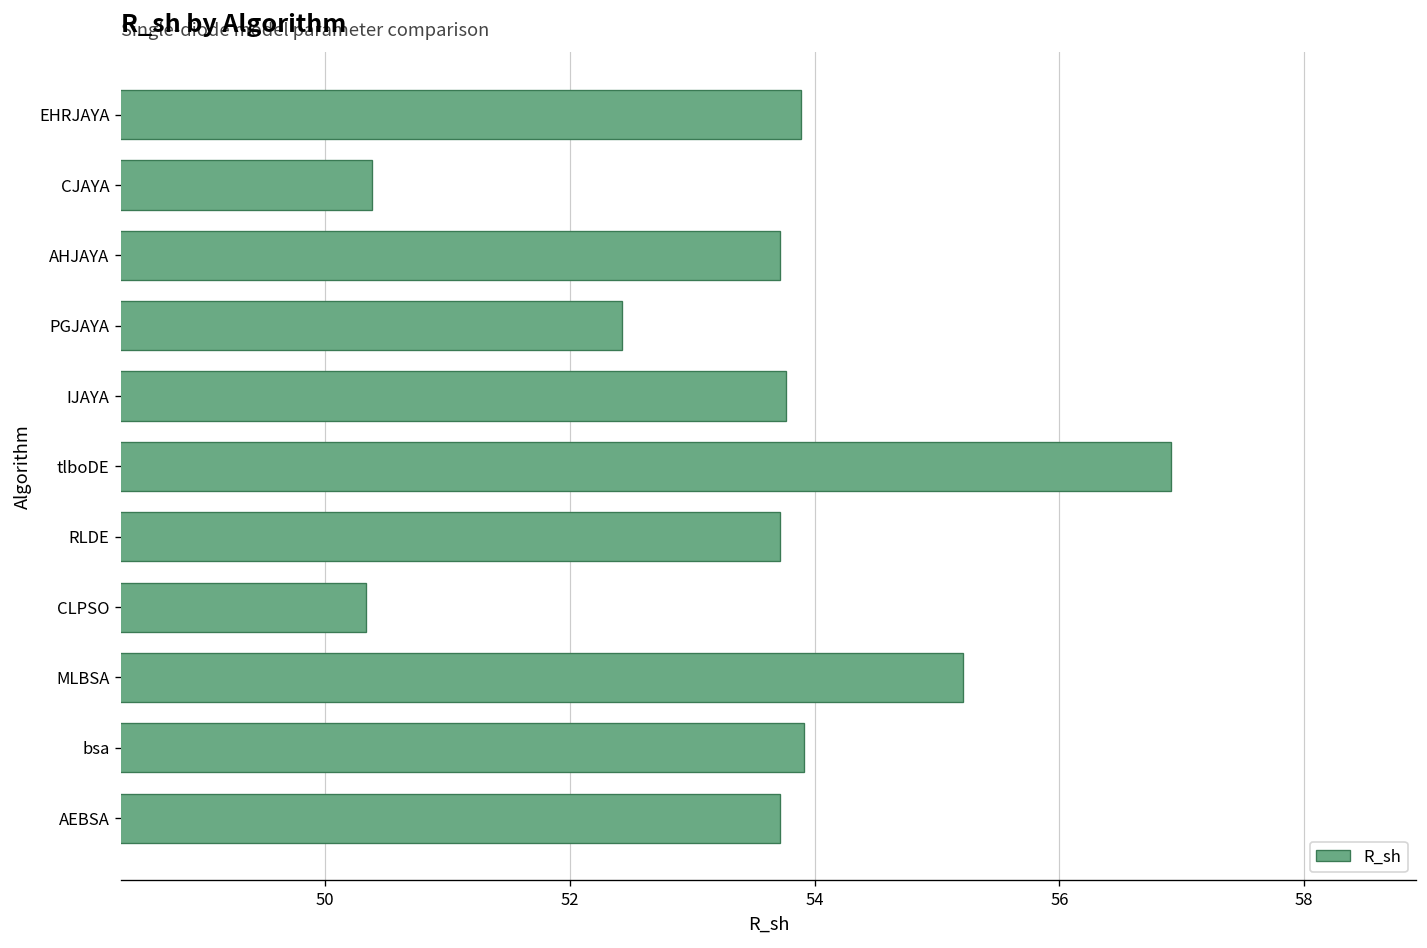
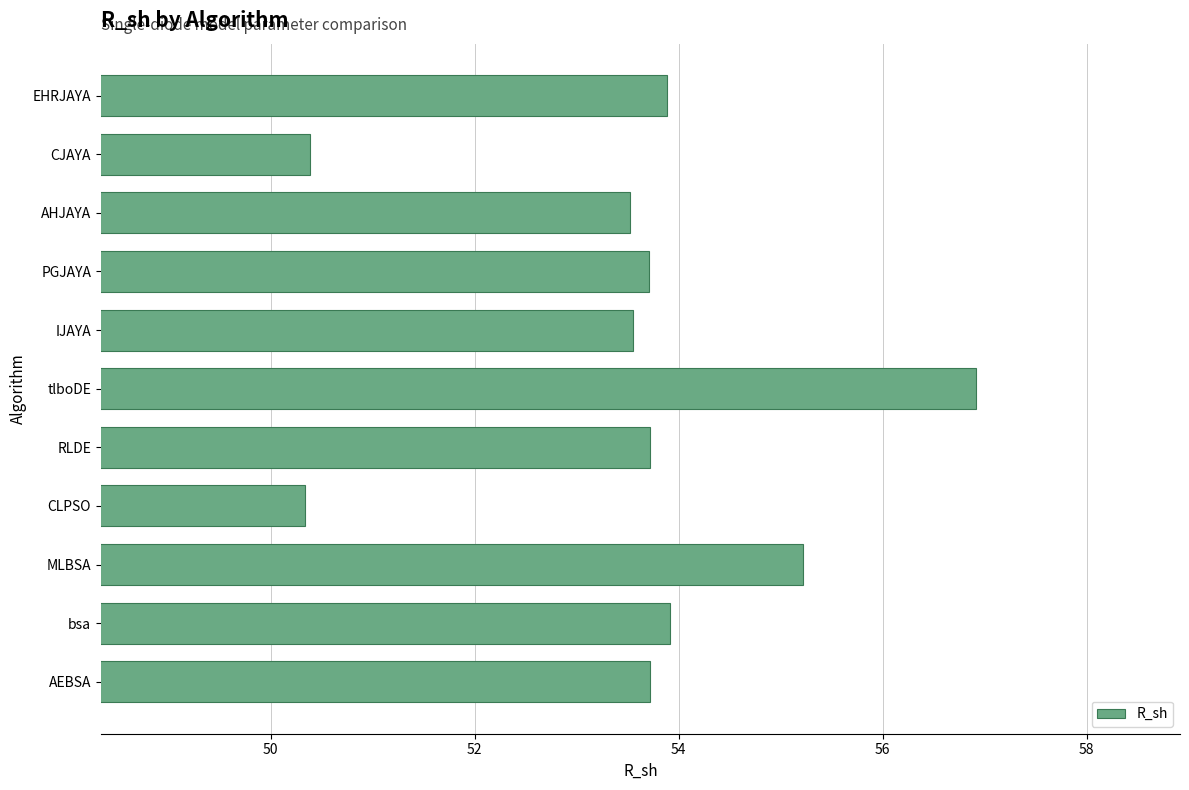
AHJAYA: 53.72 -> 53.52
PGJAYA: 52.43 -> 53.71
IJAYA: 53.76 -> 53.55
